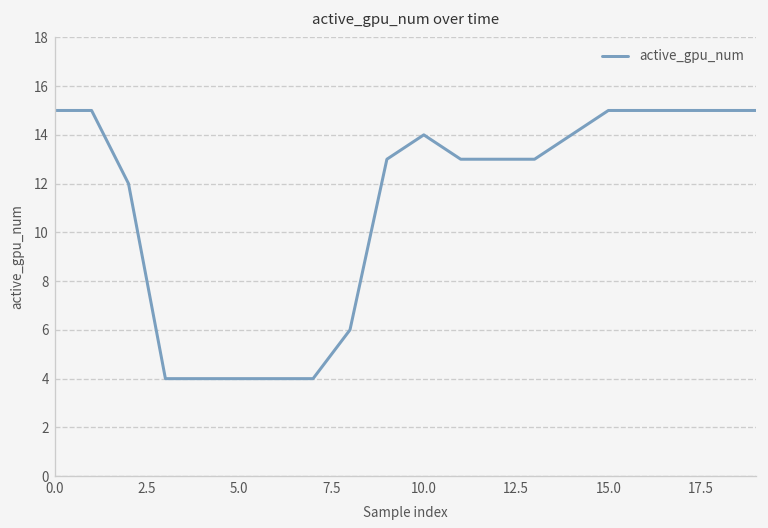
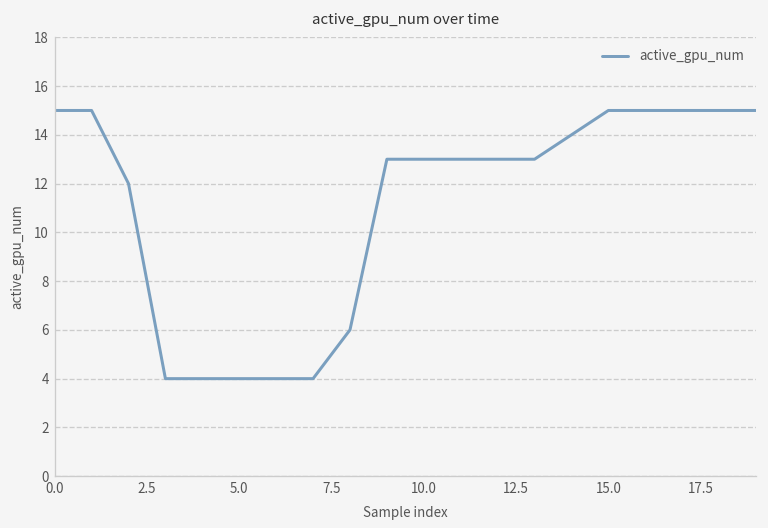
10.0: 14 -> 13
